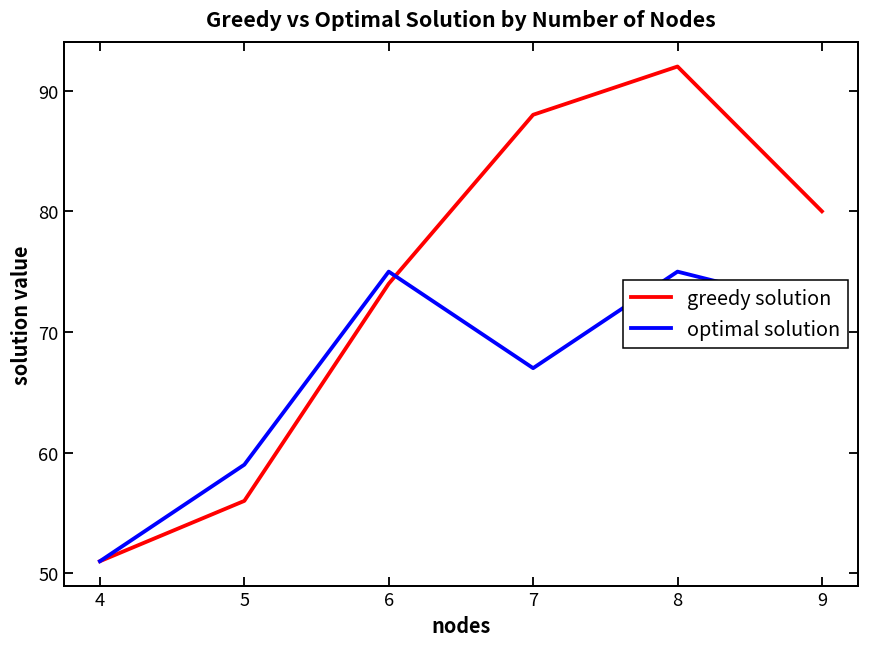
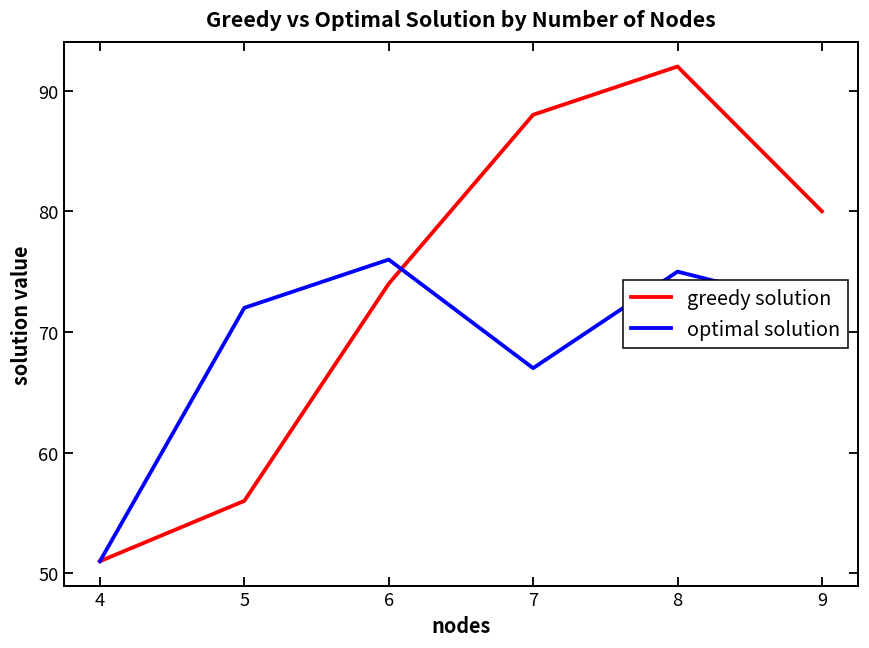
optimal solution, 5: 59 -> 72
optimal solution, 6: 75 -> 76
